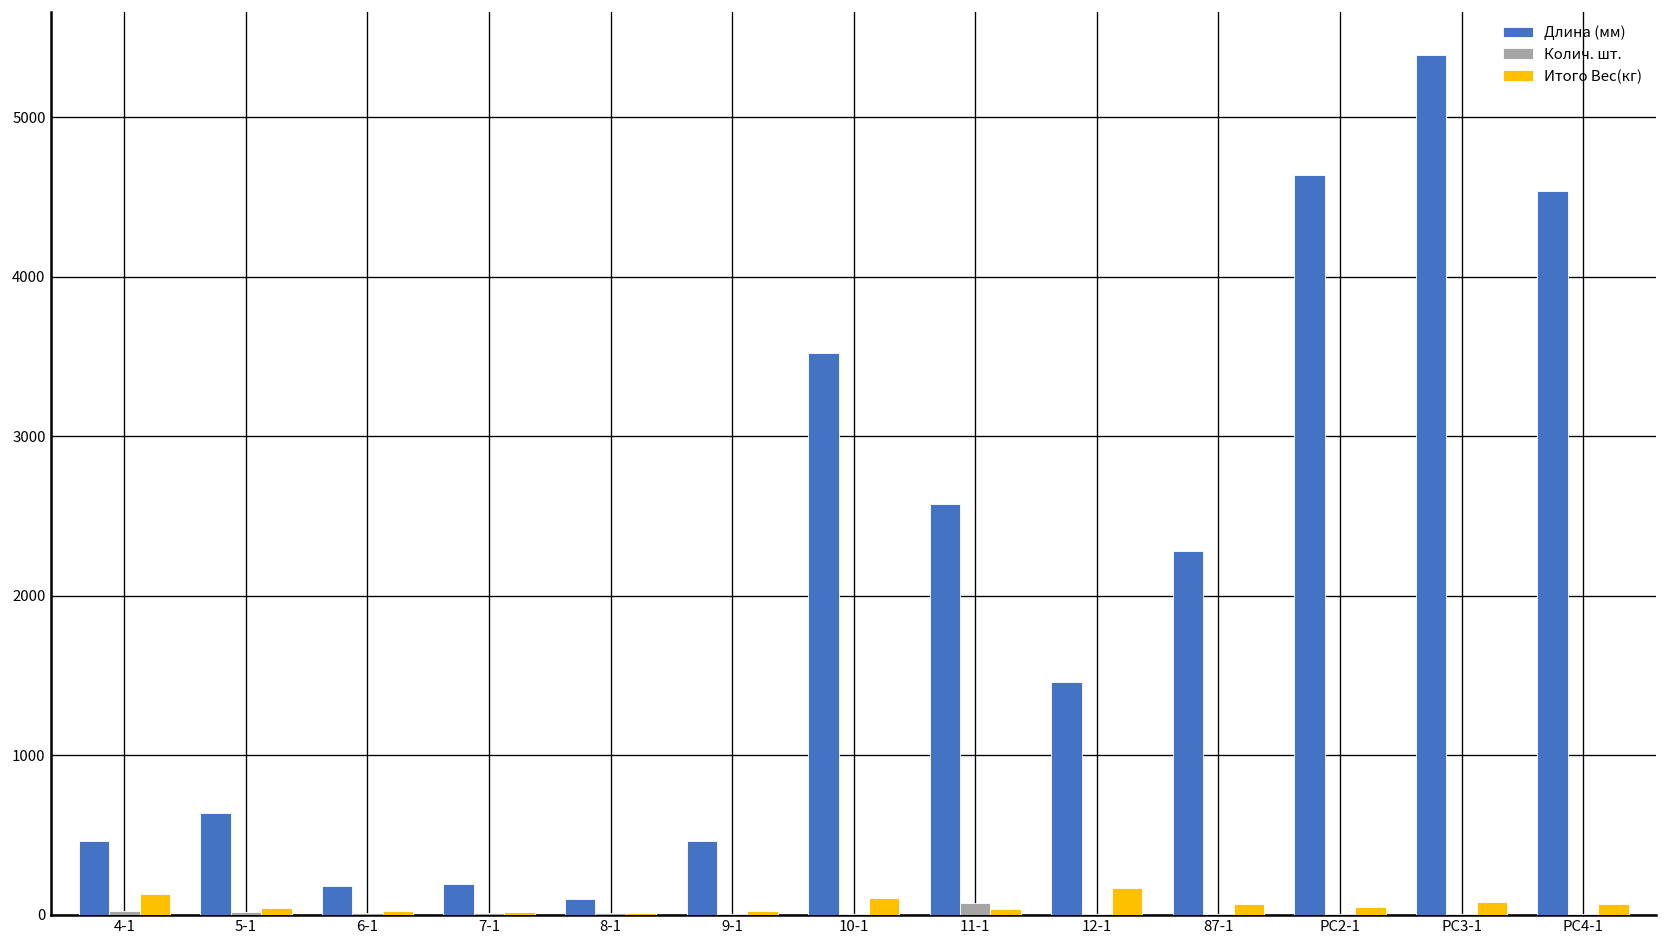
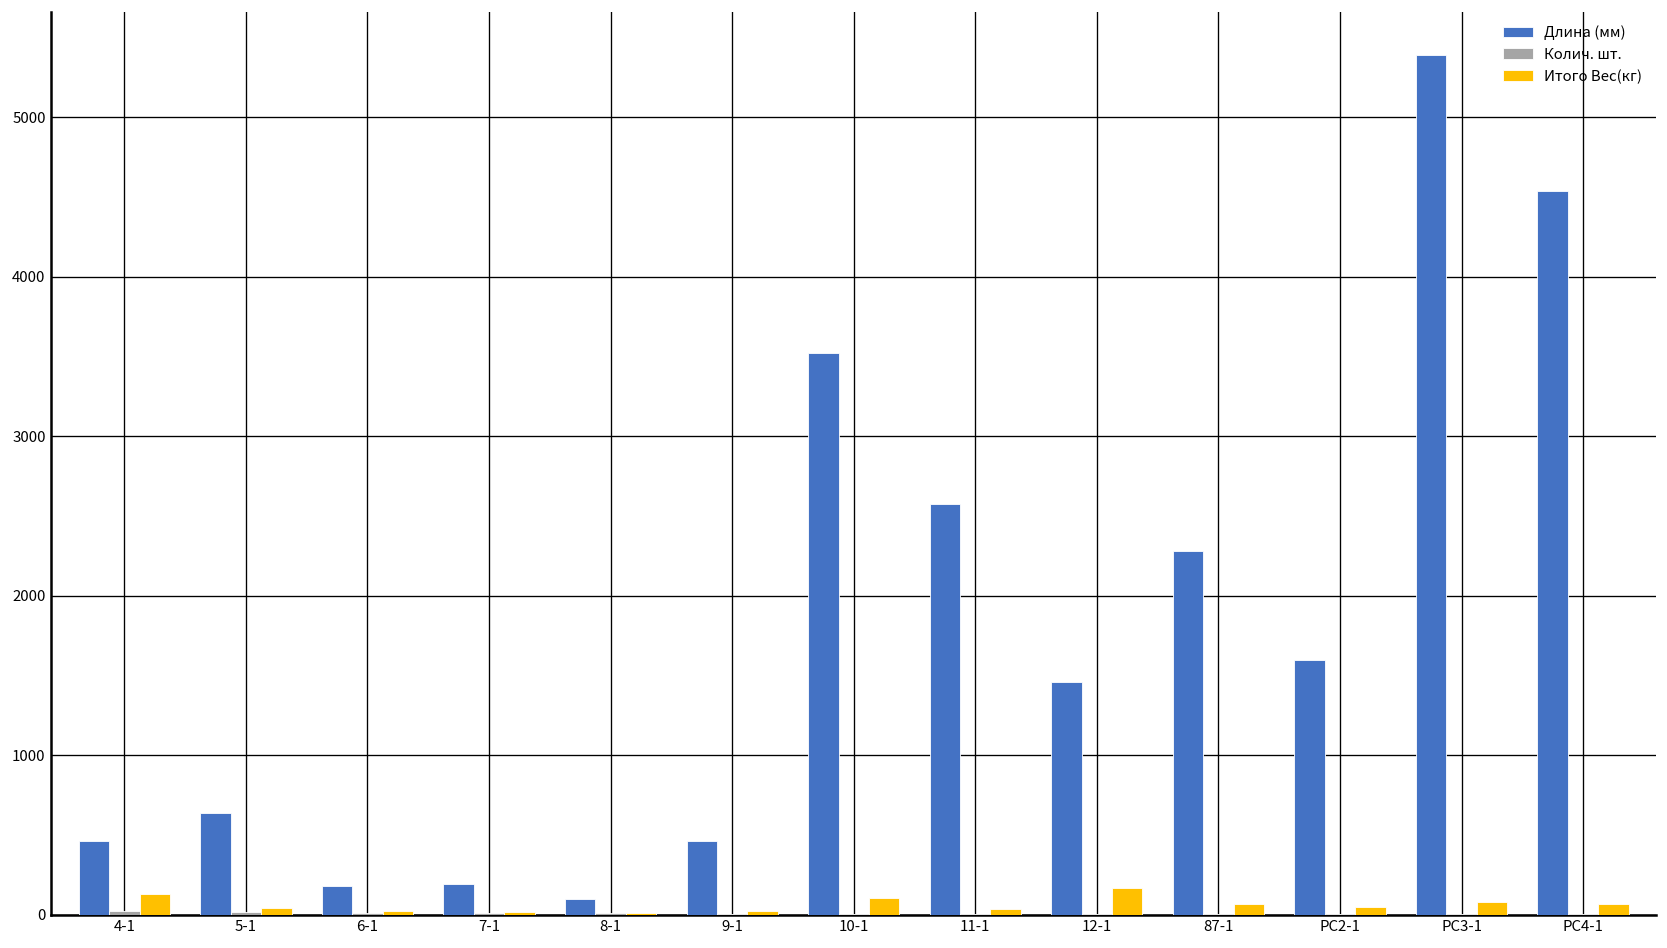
Колич. шт., 11-1: 70 -> 0
Длина (мм), РС2-1: 4640 -> 1600
